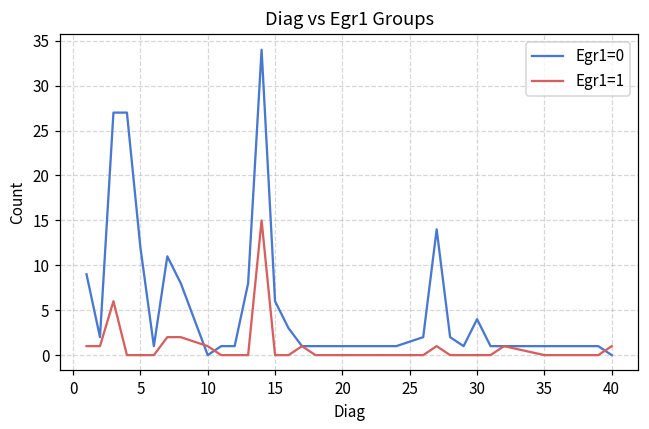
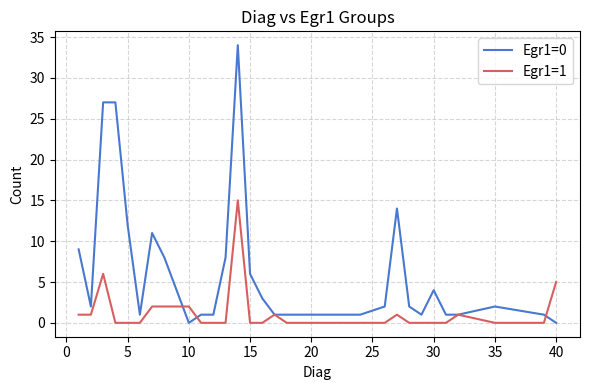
Egr1=1, 10: 1 -> 2
Egr1=0, 35: 1 -> 2
Egr1=1, 40: 1 -> 5
